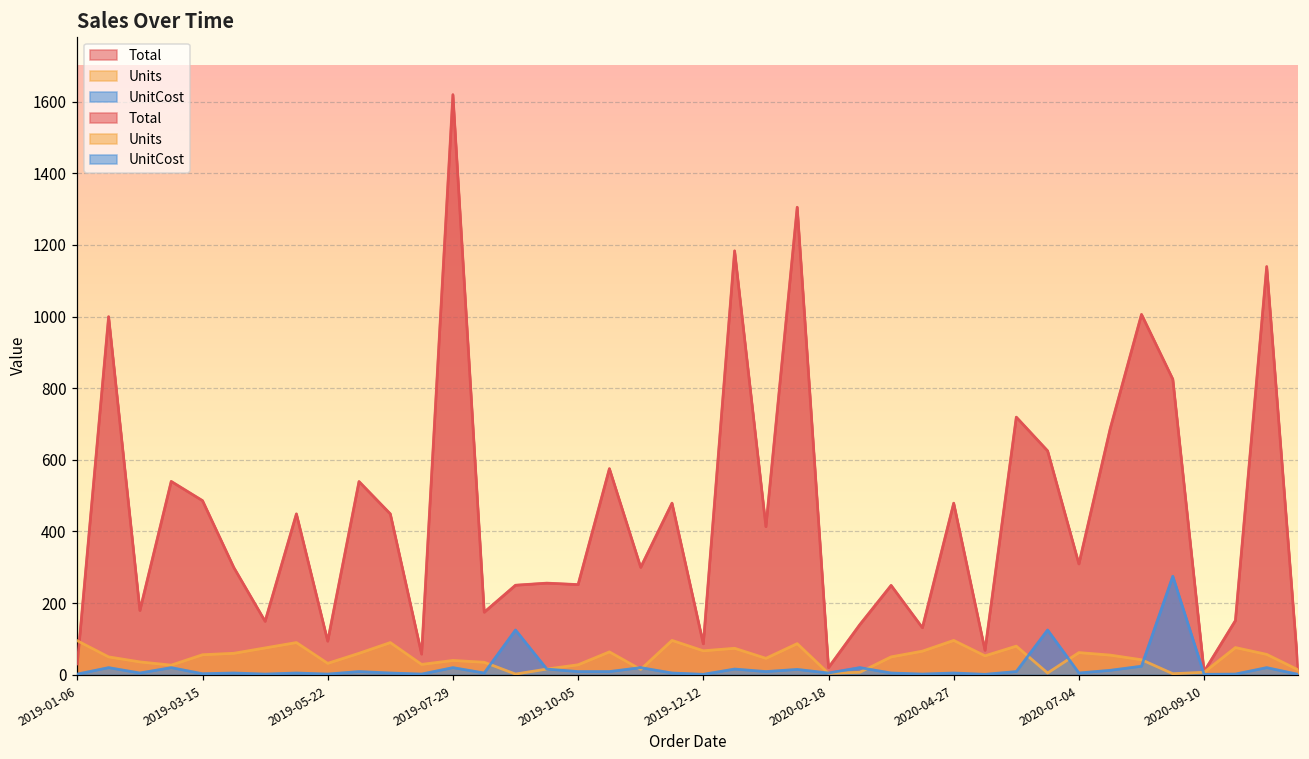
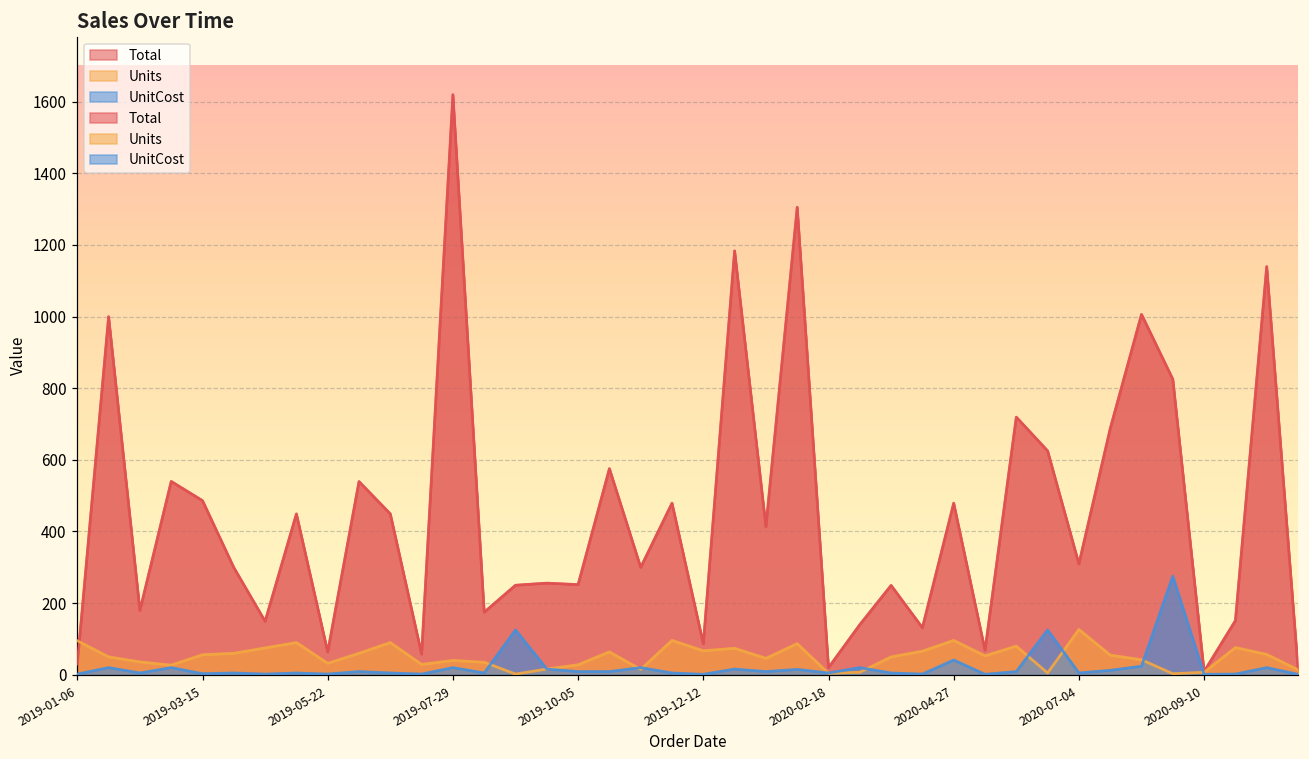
Total, 2019-05-22: 90 -> 60
UnitCost, 2020-04-27: 0 -> 40
Units, 2020-07-04: 60 -> 130
